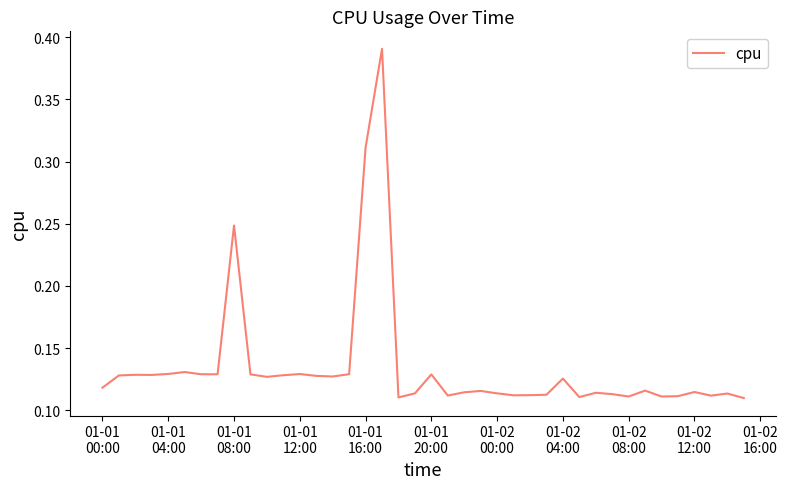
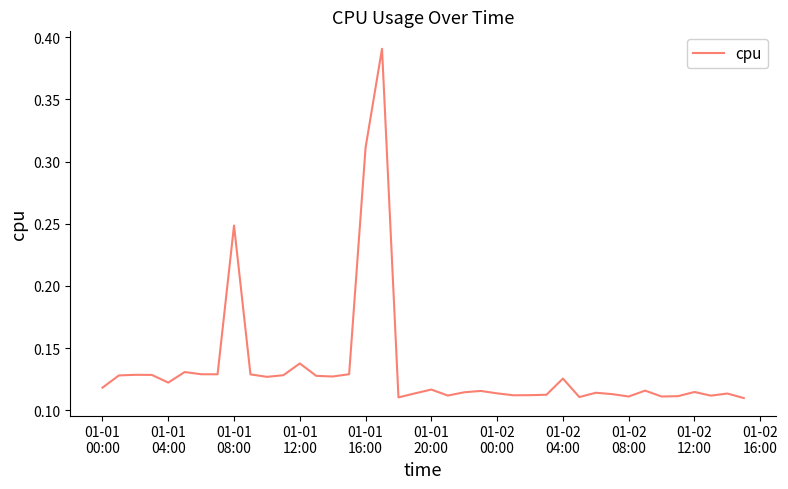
01-01 04:00: 0.129 -> 0.122
01-01 12:00: 0.129 -> 0.138
01-01 20:00: 0.129 -> 0.117
